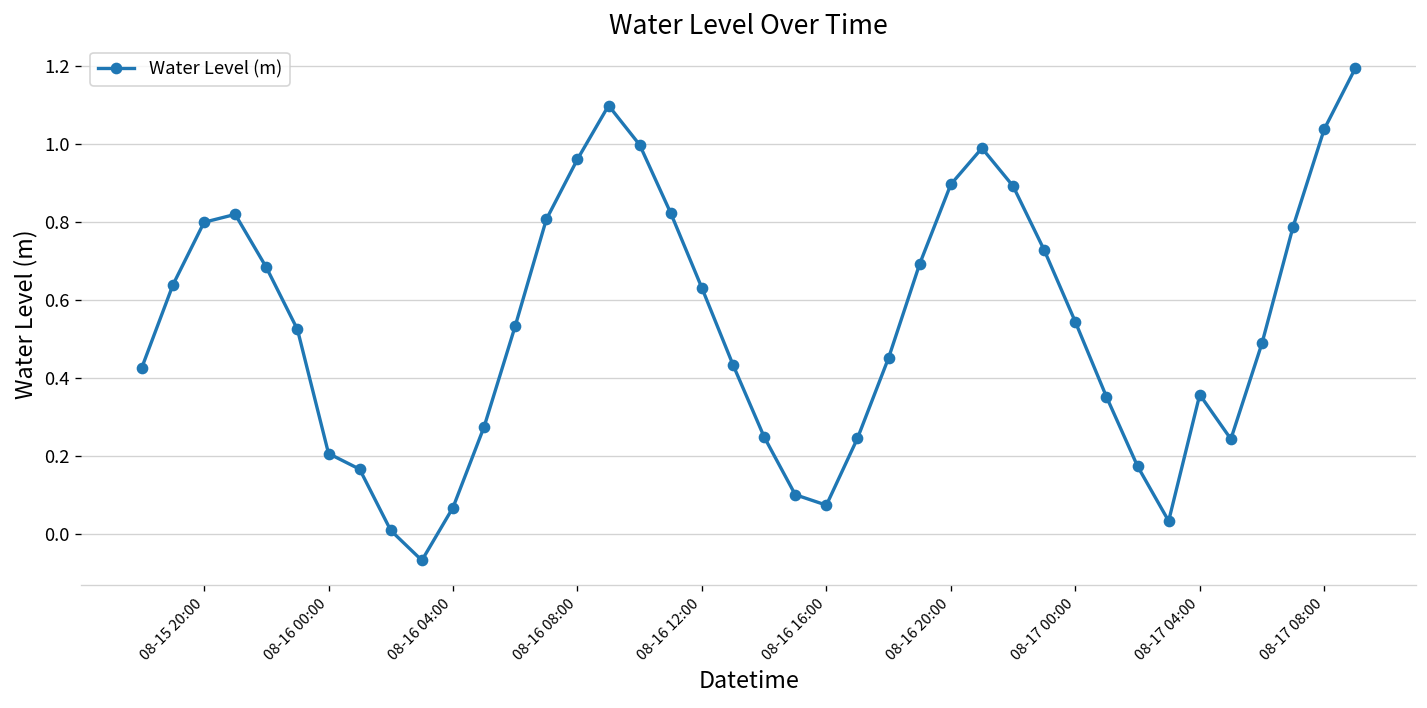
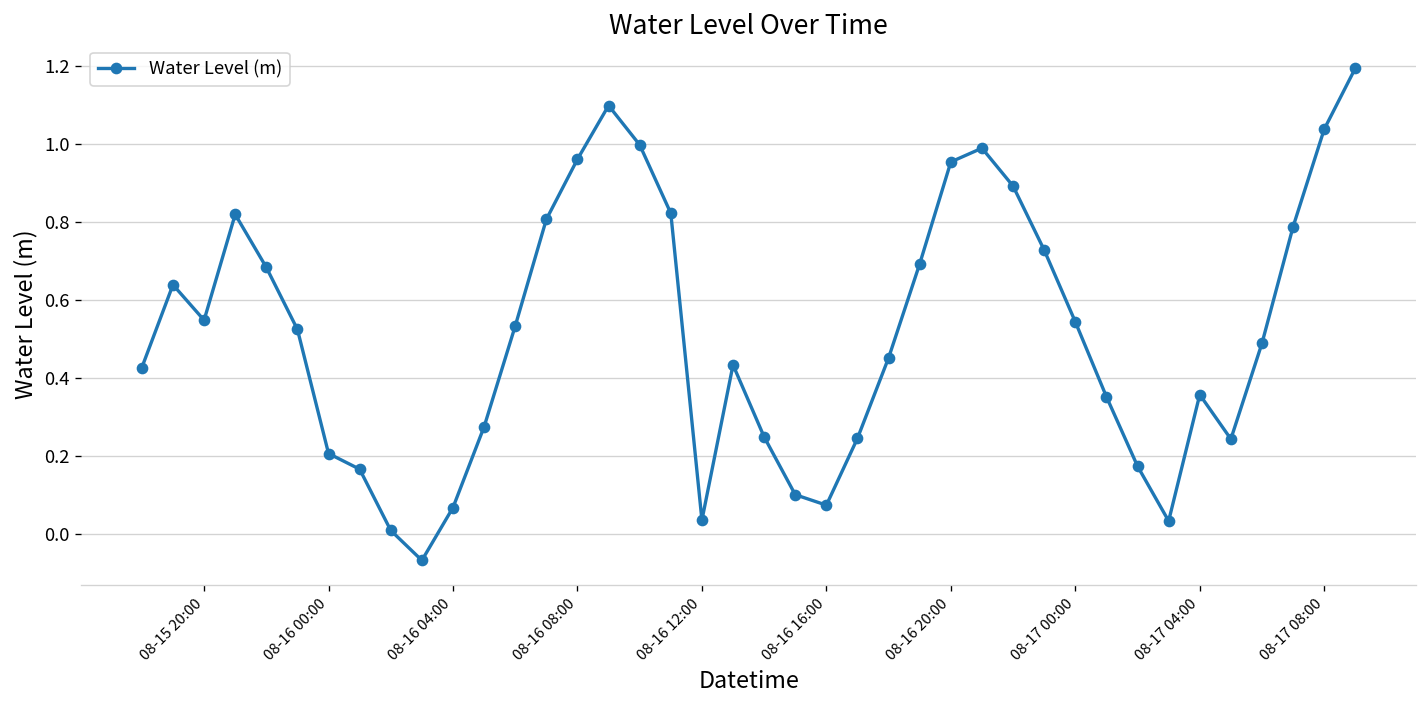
08-15 20:00: 0.80 -> 0.55
08-16 12:00: 0.63 -> 0.03
08-16 20:00: 0.90 -> 0.95
